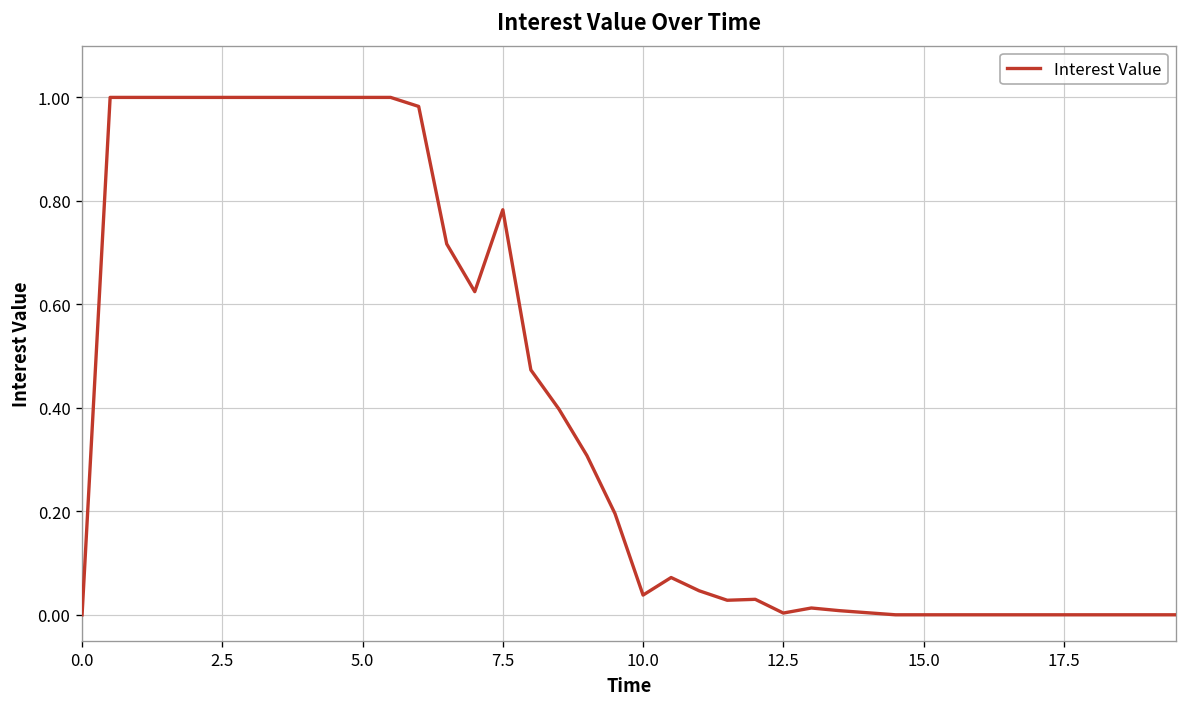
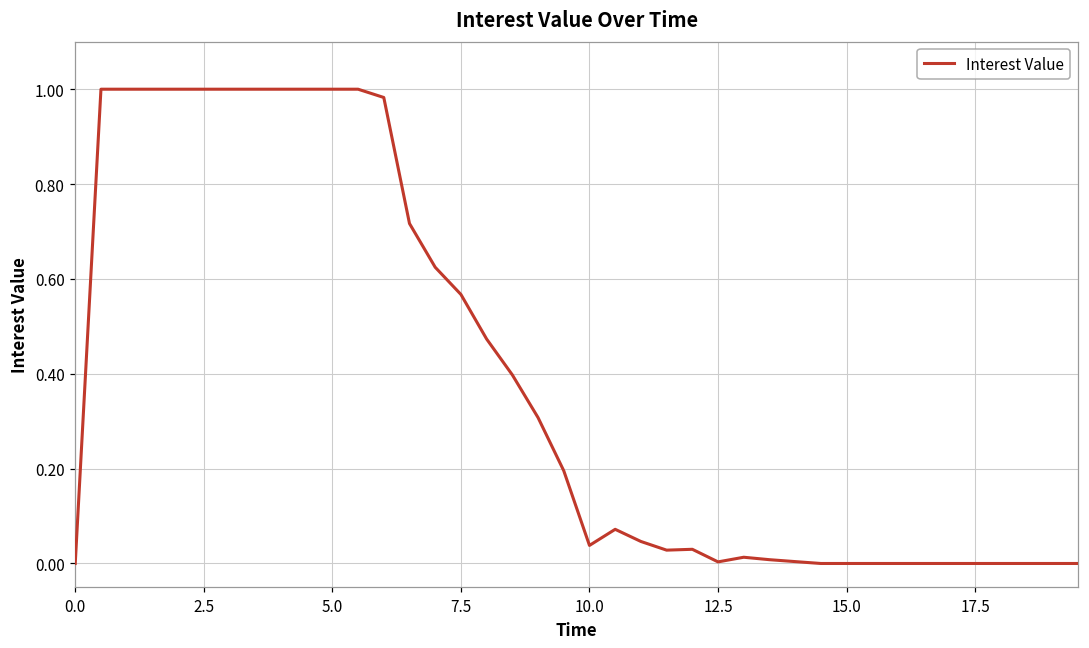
7.5: 0.78 -> 0.57
